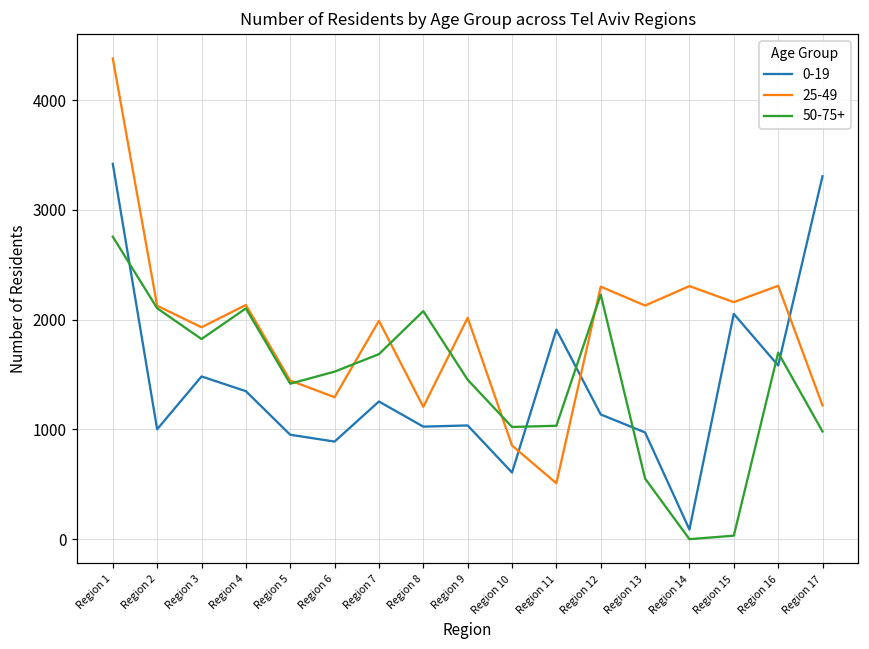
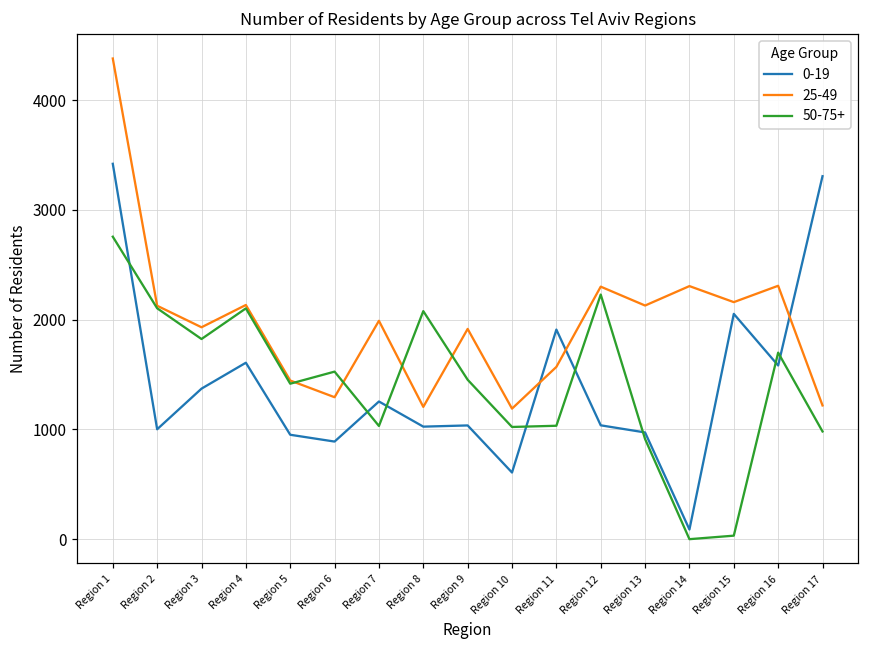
0-19, Region 3: 1500 -> 1400
0-19, Region 4: 1300 -> 1600
50-75+, Region 7: 1700 -> 1000
25-49, Region 9: 2000 -> 1900
25-49, Region 10: 900 -> 1200
25-49, Region 11: 500 -> 1600
0-19, Region 12: 1100 -> 1000
50-75+, Region 13: 600 -> 900
